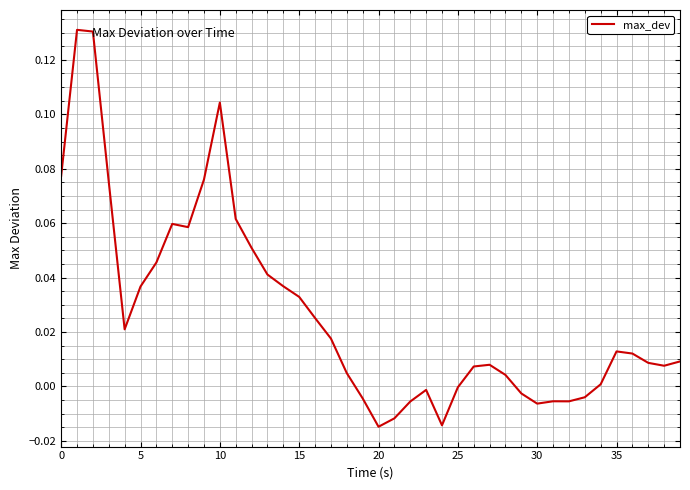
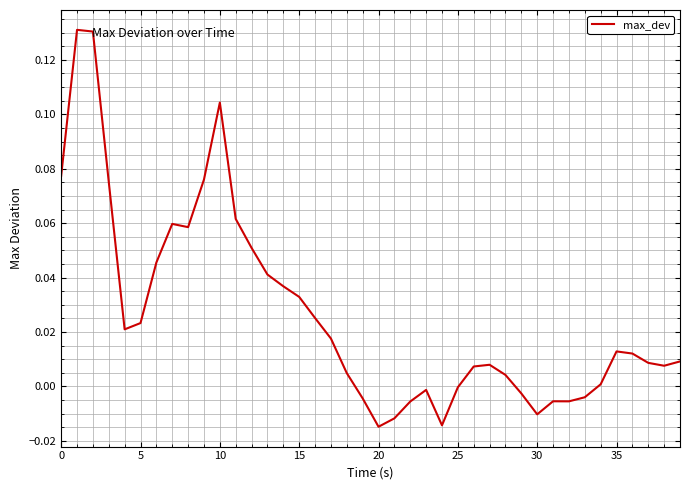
5: 0.037 -> 0.023
30: -0.006 -> -0.010
